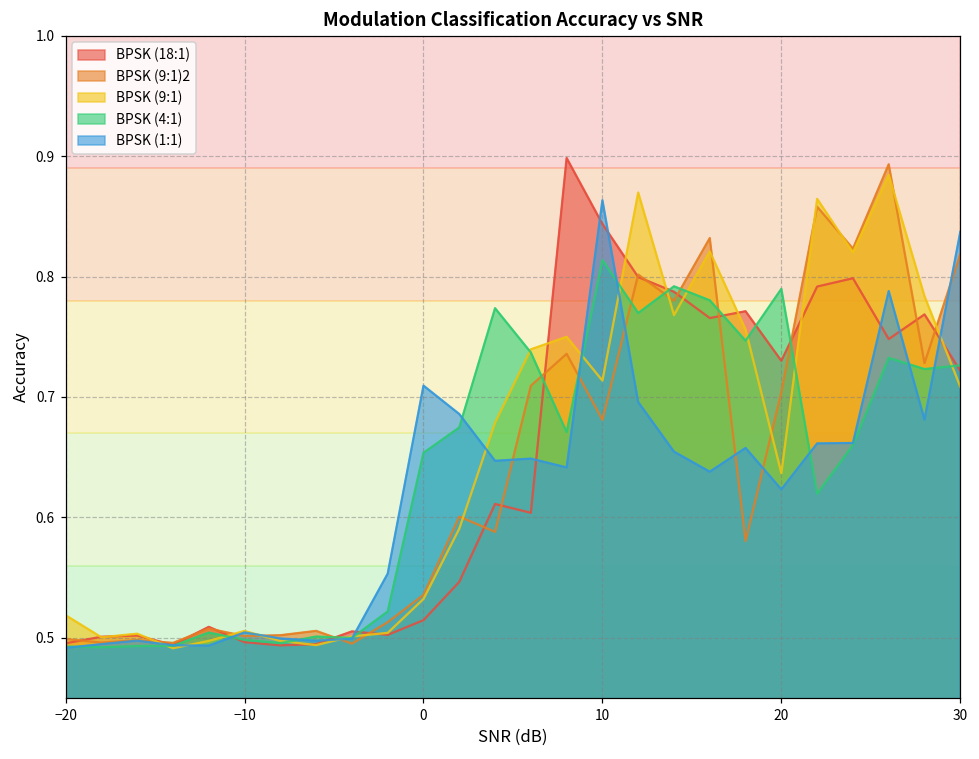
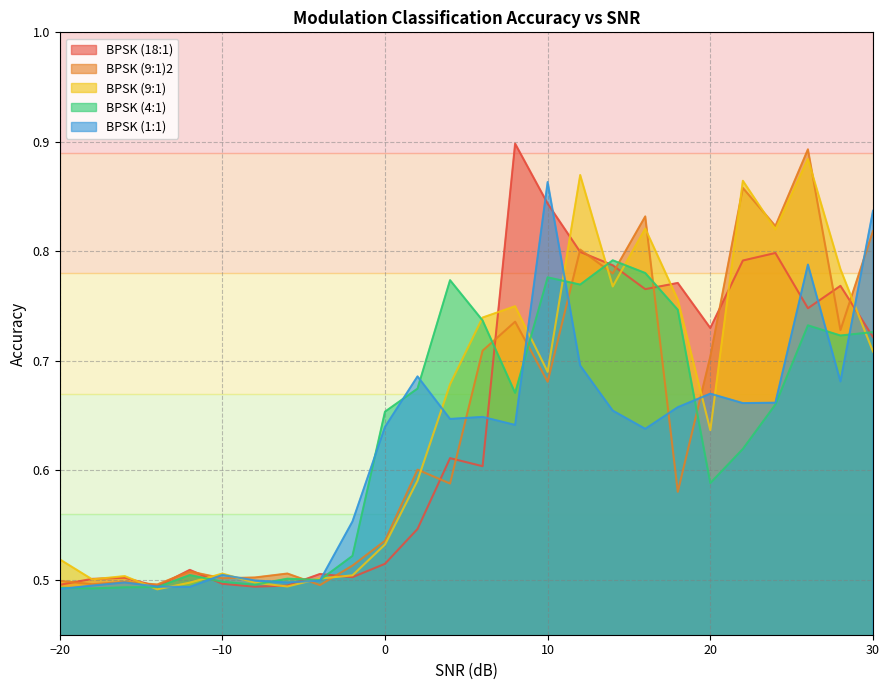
BPSK (1:1), 0: 0.709 -> 0.640
BPSK (9:1), 10: 0.714 -> 0.690
BPSK (4:1), 10: 0.814 -> 0.776
BPSK (4:1), 20: 0.790 -> 0.588
BPSK (1:1), 20: 0.623 -> 0.670
